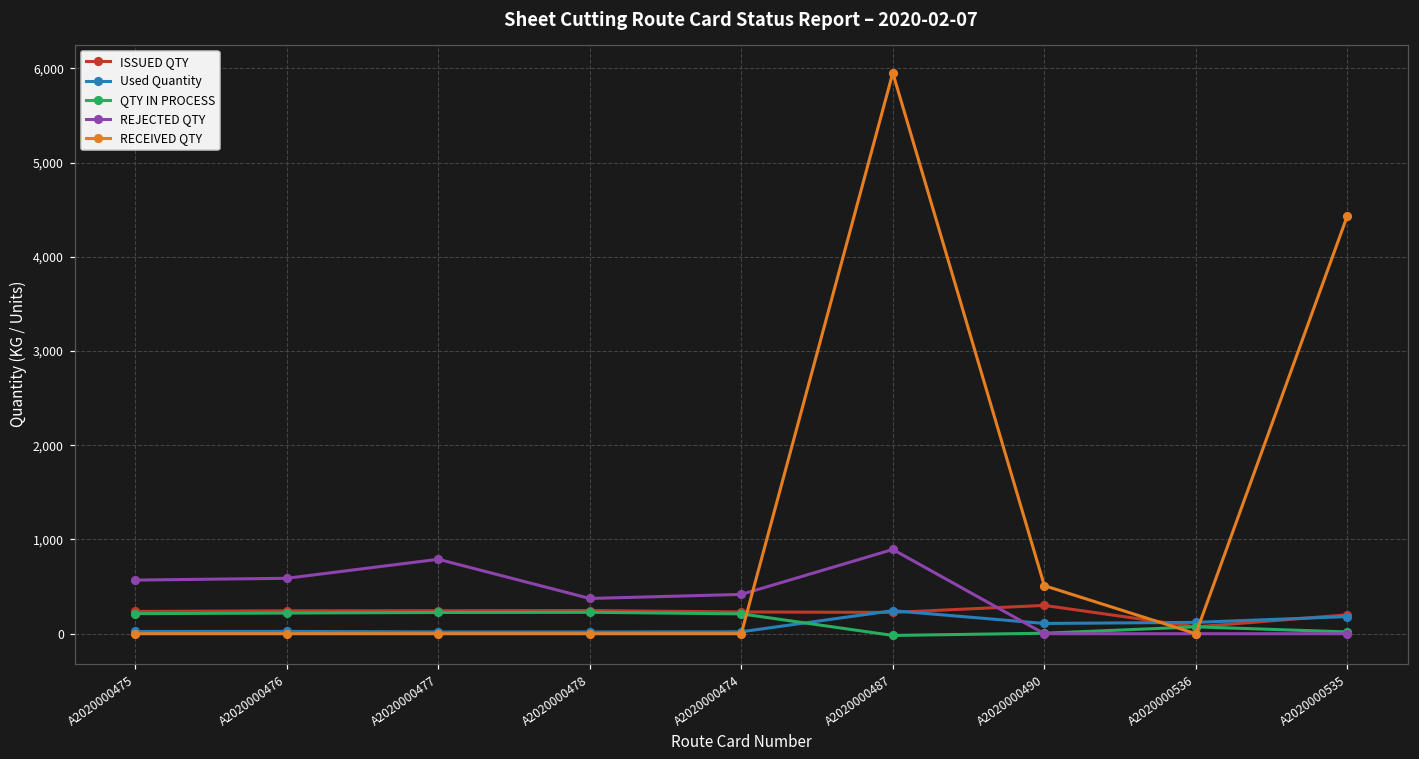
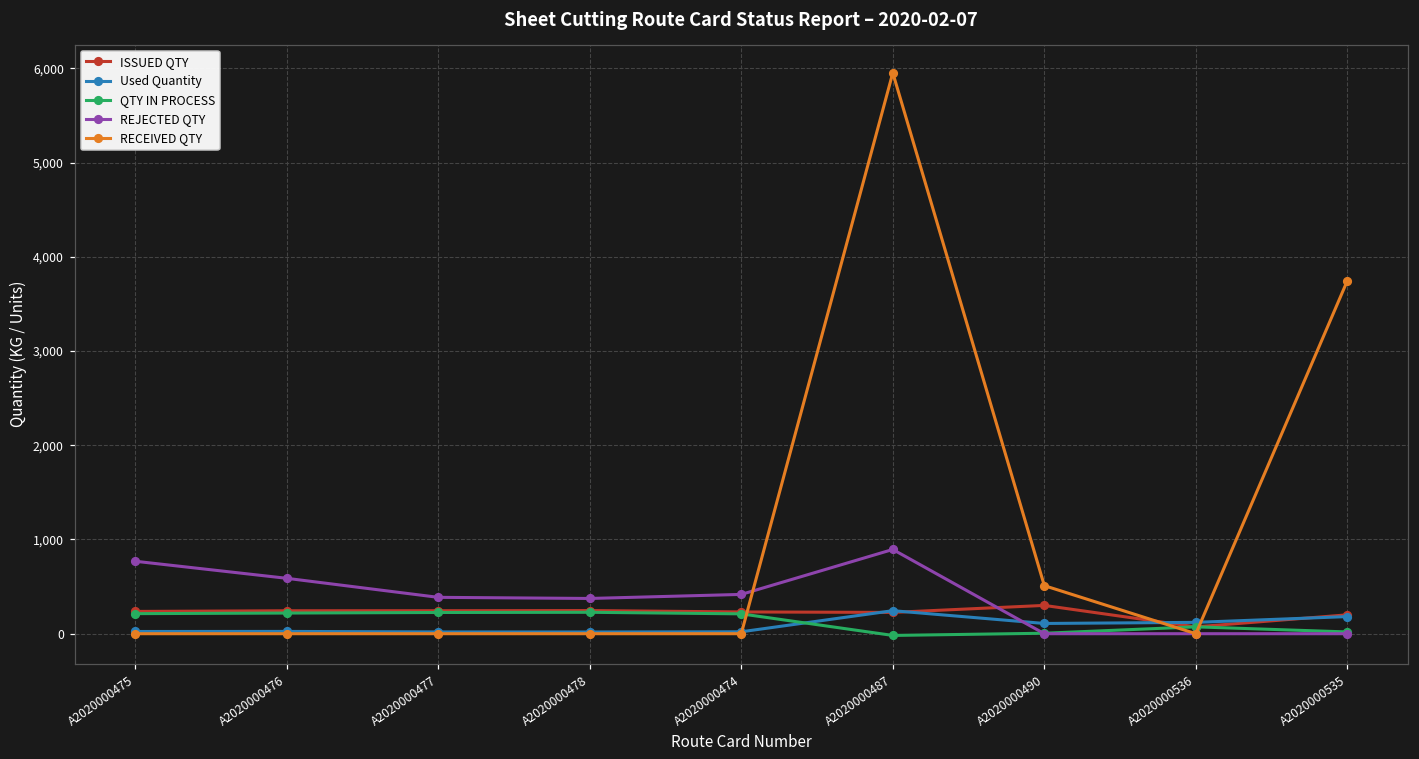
REJECTED QTY, A2020000475: 600 -> 800
REJECTED QTY, A2020000477: 800 -> 400
RECEIVED QTY, A2020000535: 4,400 -> 3,700
